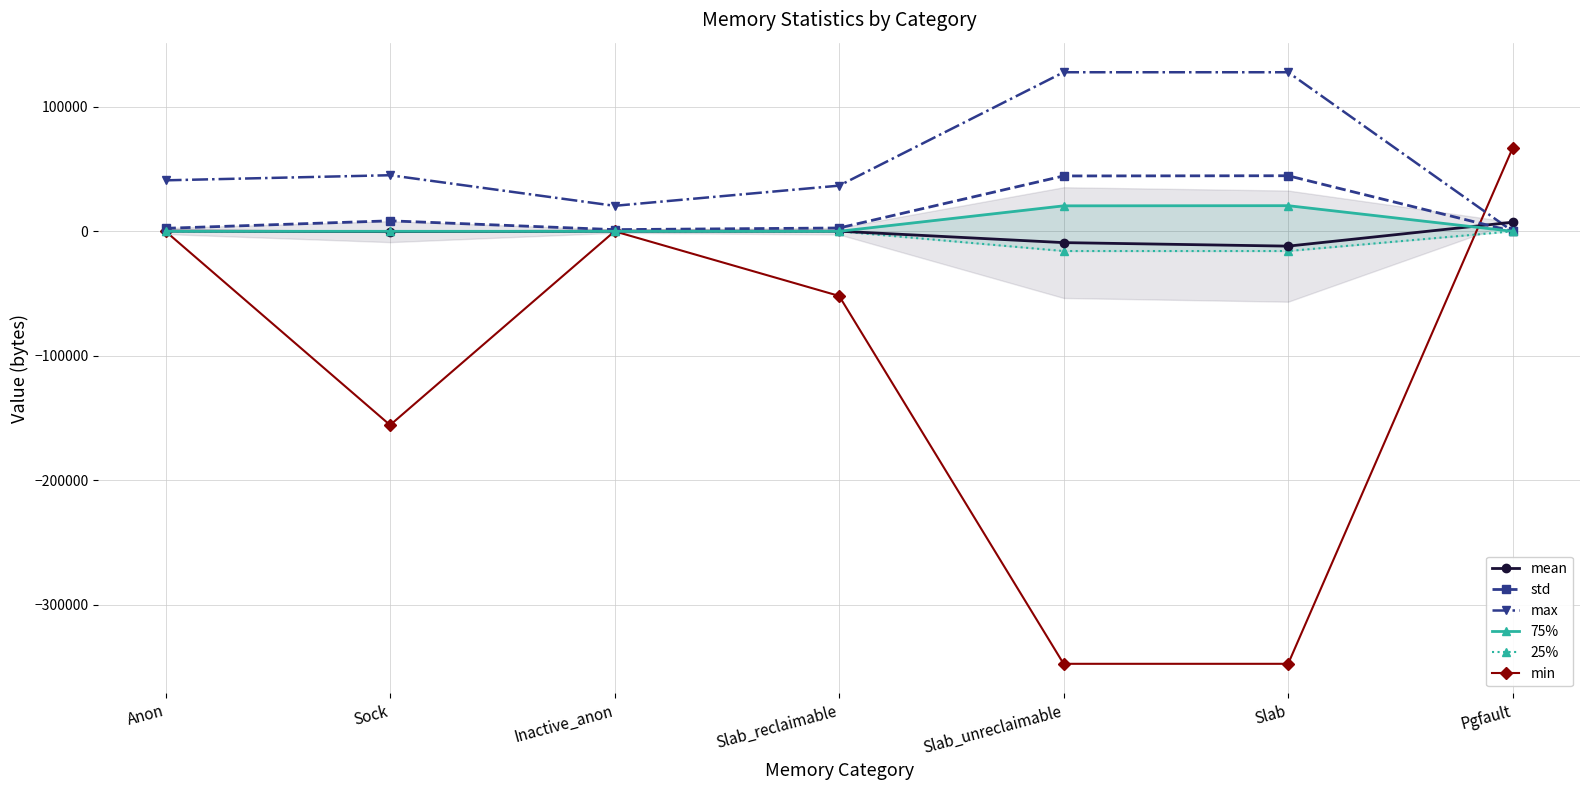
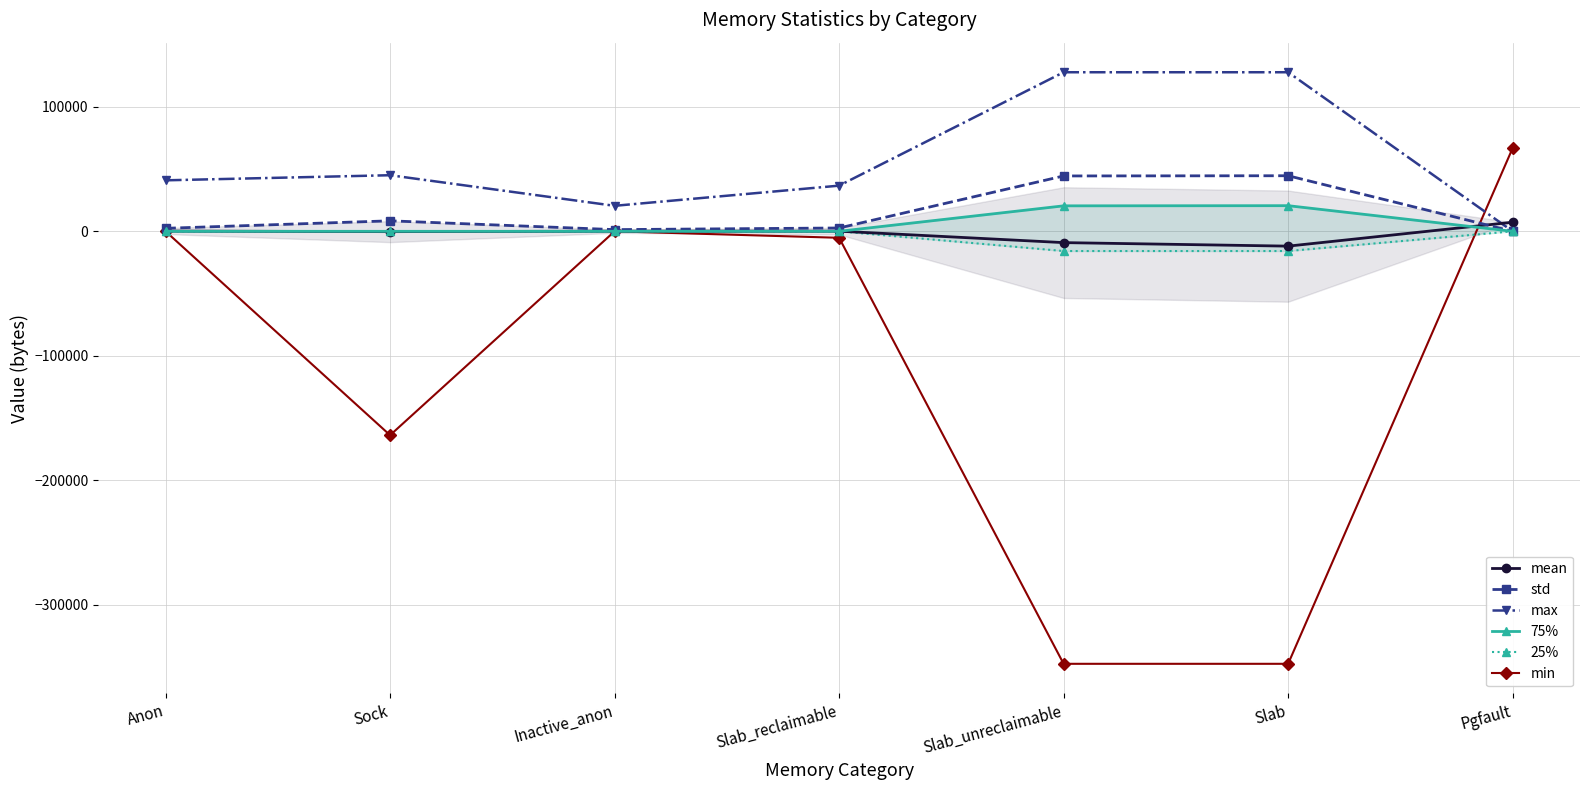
min, Sock: -156000 -> -164000
min, Slab_reclaimable: -52000 -> -5000
